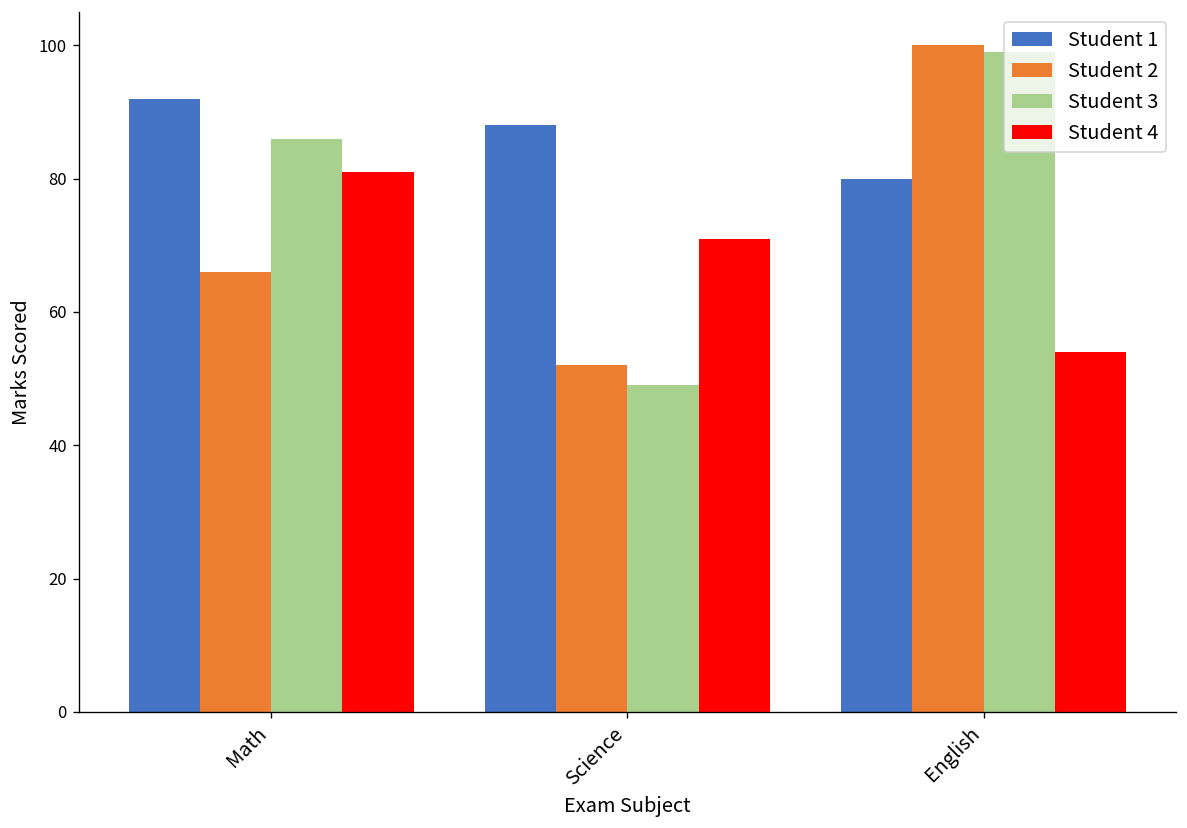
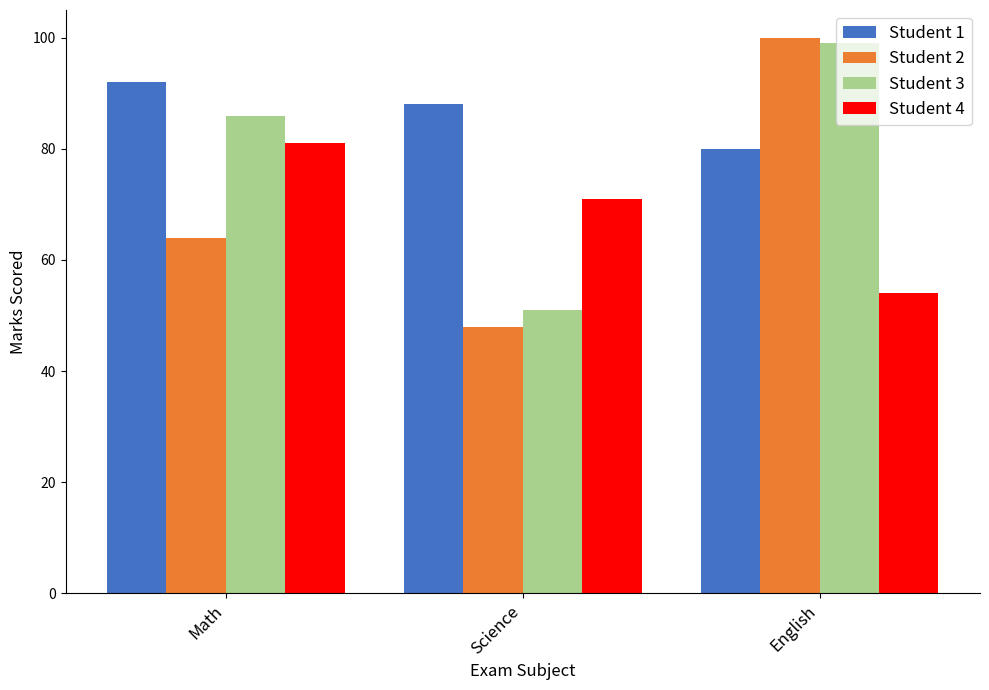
Student 2, Math: 66 -> 64
Student 2, Science: 52 -> 48
Student 3, Science: 49 -> 51
